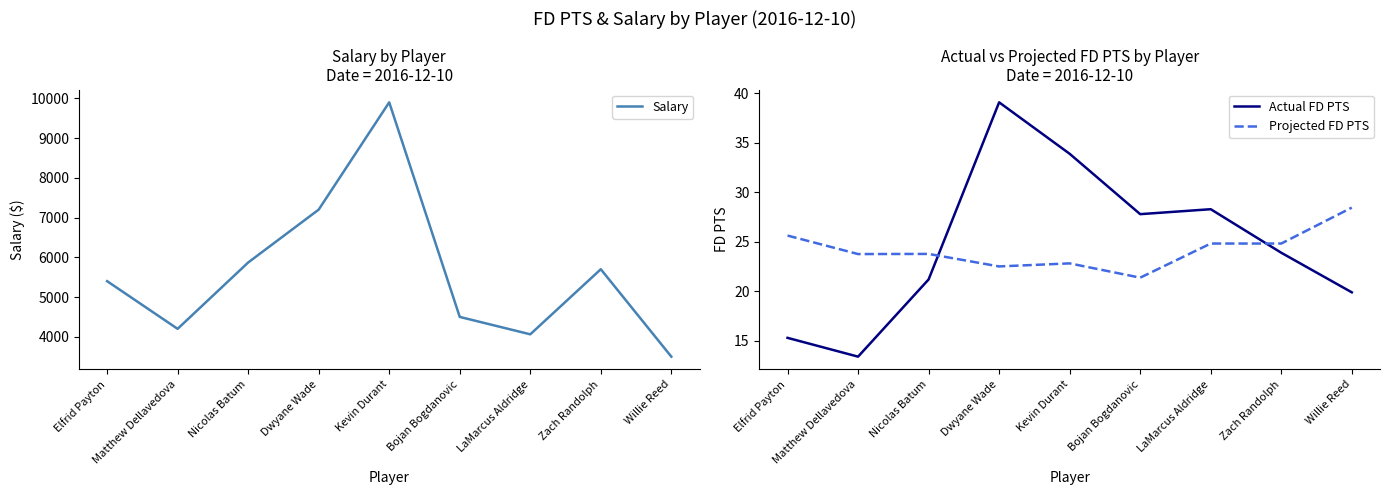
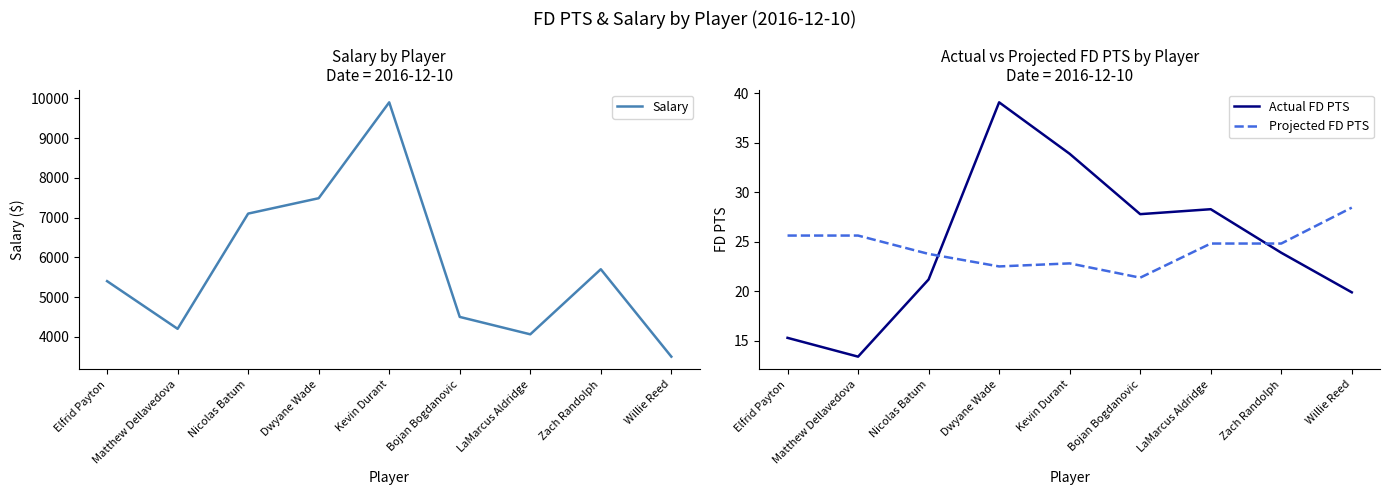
Salary by Player Date = 2016-12-10, Nicolas Batum: 5900 -> 7100
Salary by Player Date = 2016-12-10, Dwyane Wade: 7200 -> 7500
Actual vs Projected FD PTS by Player Date = 2016-12-10, Projected FD PTS, Matthew Dellavedova: 24 -> 26
